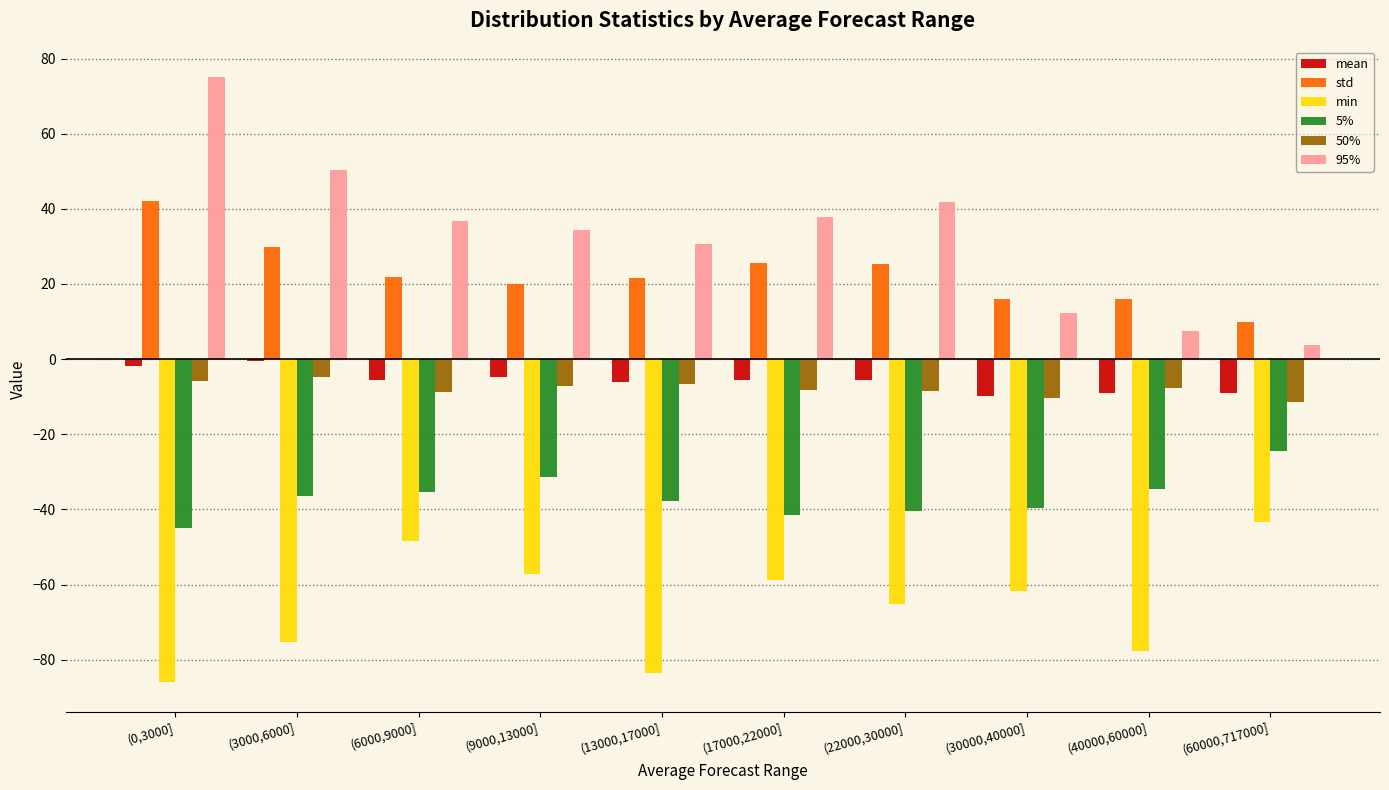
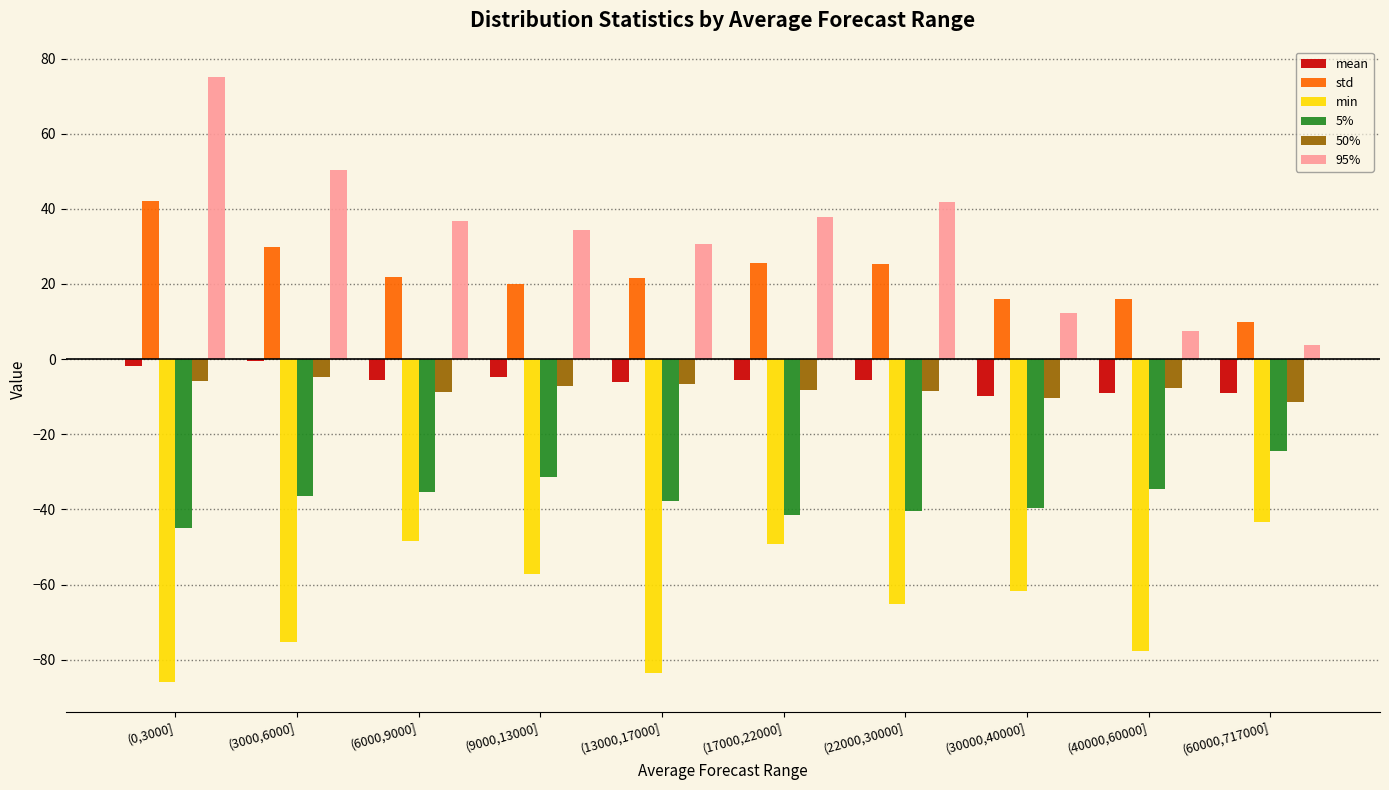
min, (17000,22000]: -59 -> -49
